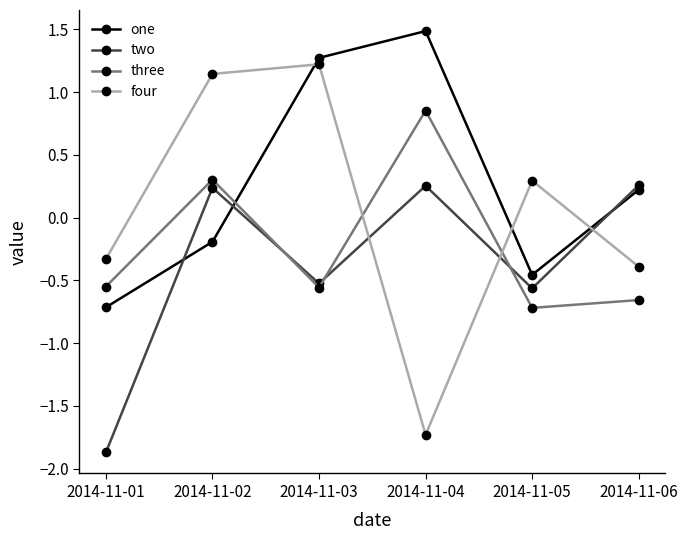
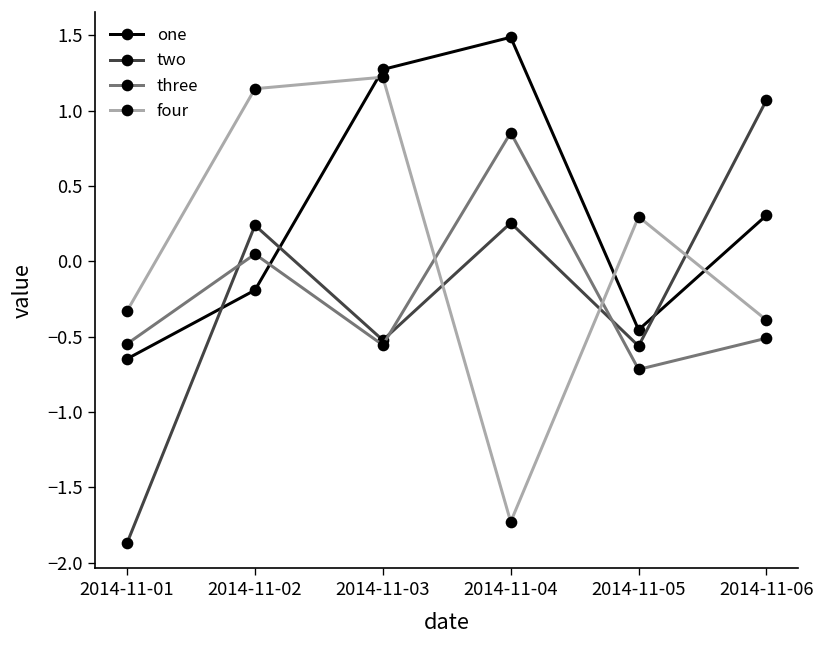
one, 2014-11-01: -0.71 -> -0.65
three, 2014-11-02: 0.30 -> 0.05
one, 2014-11-06: 0.22 -> 0.30
two, 2014-11-06: 0.26 -> 1.07
three, 2014-11-06: -0.66 -> -0.51
